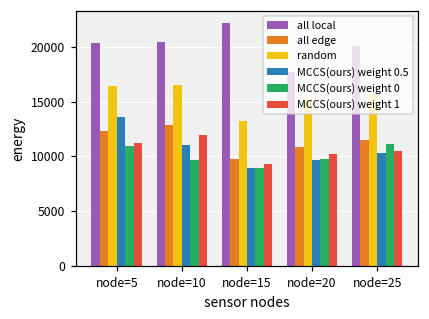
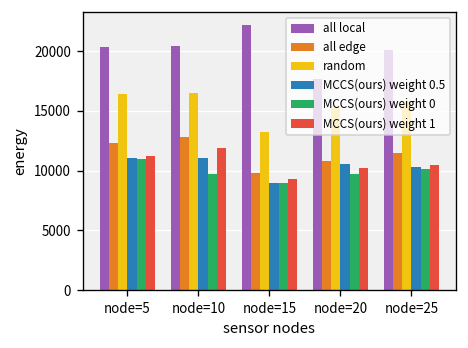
MCCS(ours) weight 0.5, node=5: 14000 -> 11000
MCCS(ours) weight 0.5, node=20: 10000 -> 11000
MCCS(ours) weight 0, node=25: 11000 -> 10000
